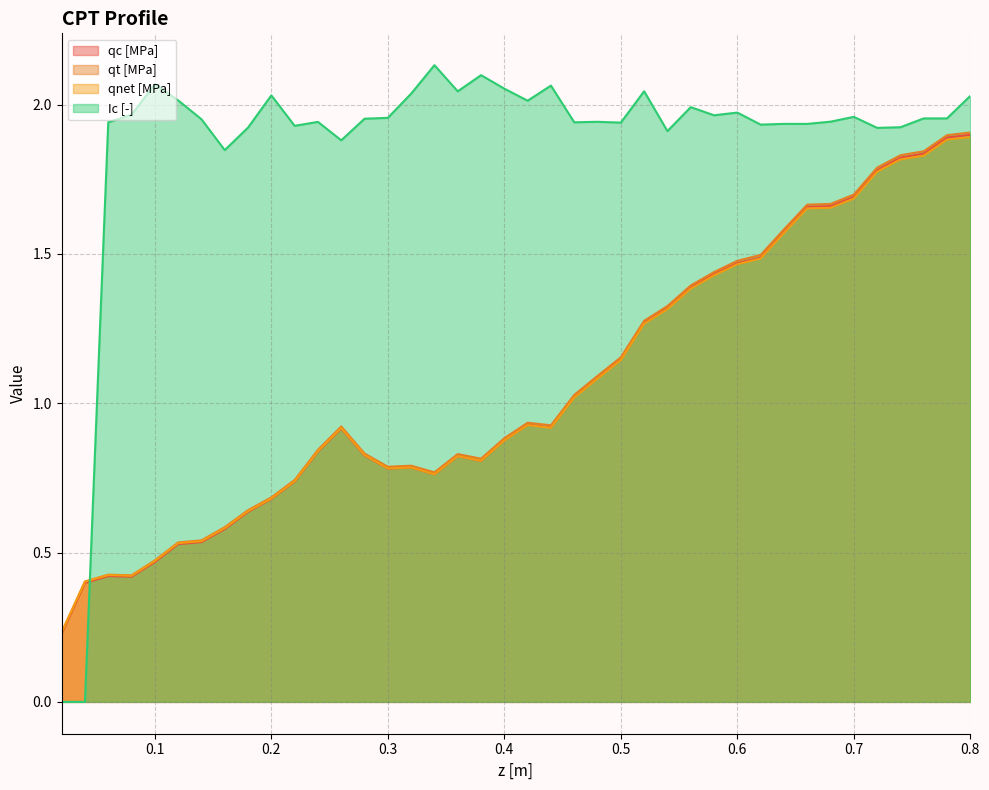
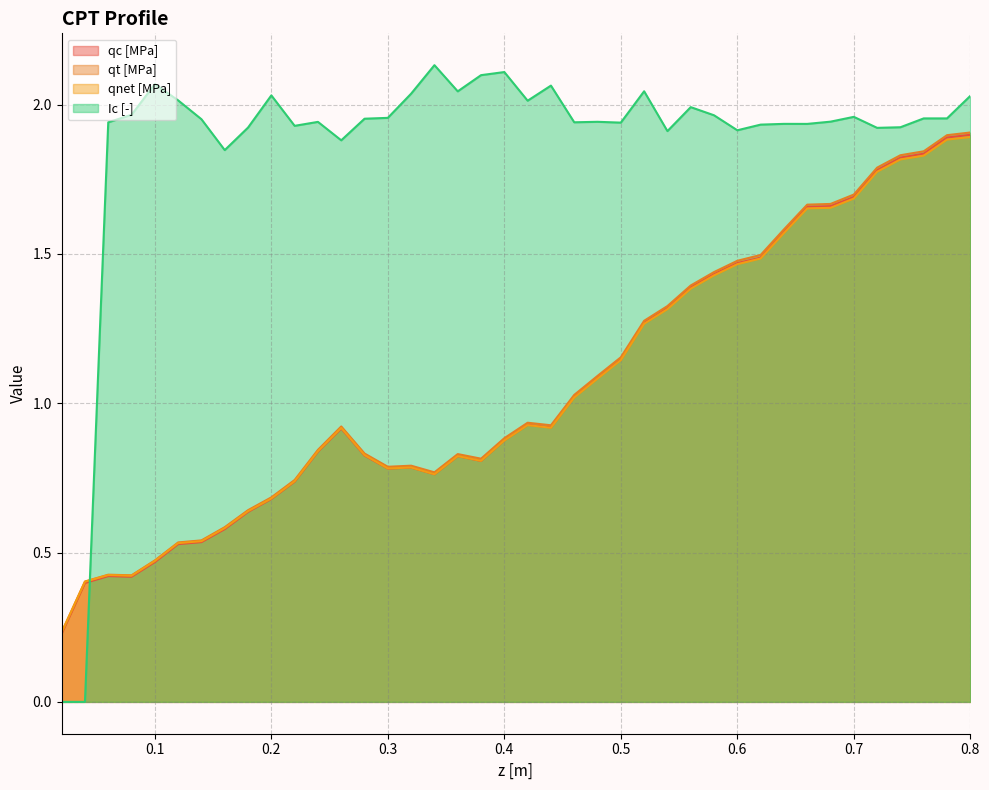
Ic [-], 0.4: 2.05 -> 2.11
Ic [-], 0.6: 1.97 -> 1.91
